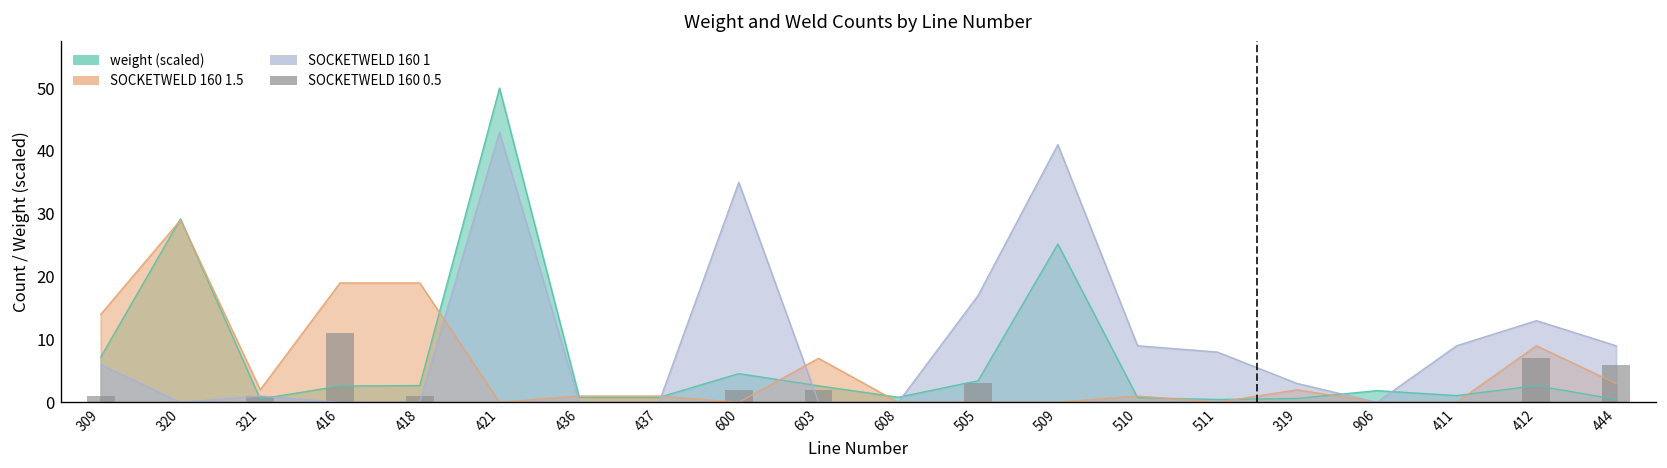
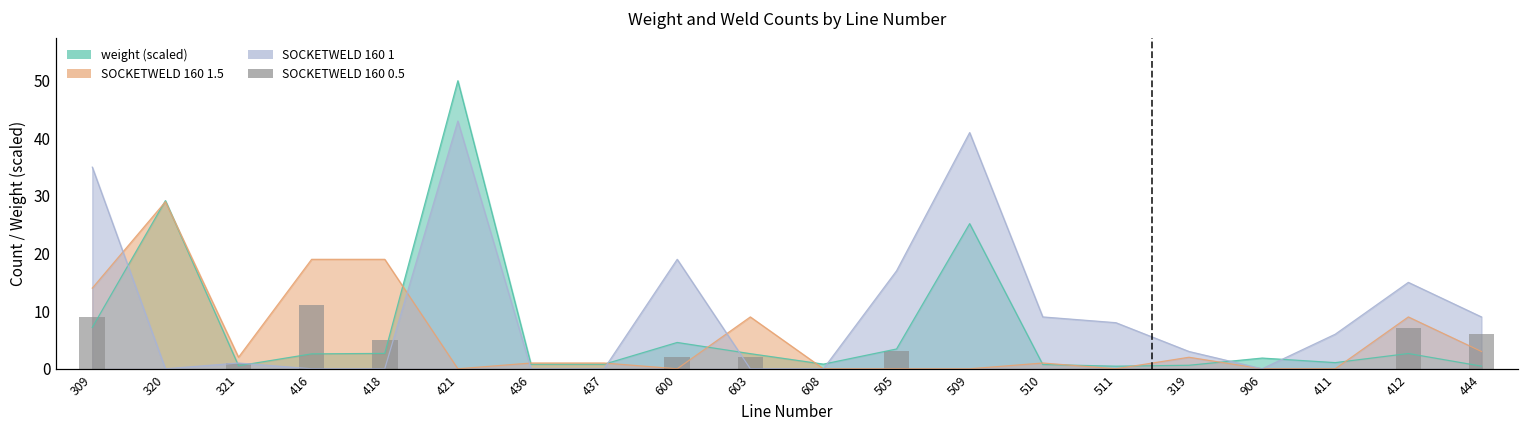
SOCKETWELD 160 0.5, 309: 1 -> 9
SOCKETWELD 160 1, 309: 6 -> 35
SOCKETWELD 160 0.5, 418: 1 -> 5
SOCKETWELD 160 1, 600: 35 -> 19
SOCKETWELD 160 1.5, 603: 7 -> 9
SOCKETWELD 160 1, 411: 9 -> 6
SOCKETWELD 160 1, 412: 13 -> 15
